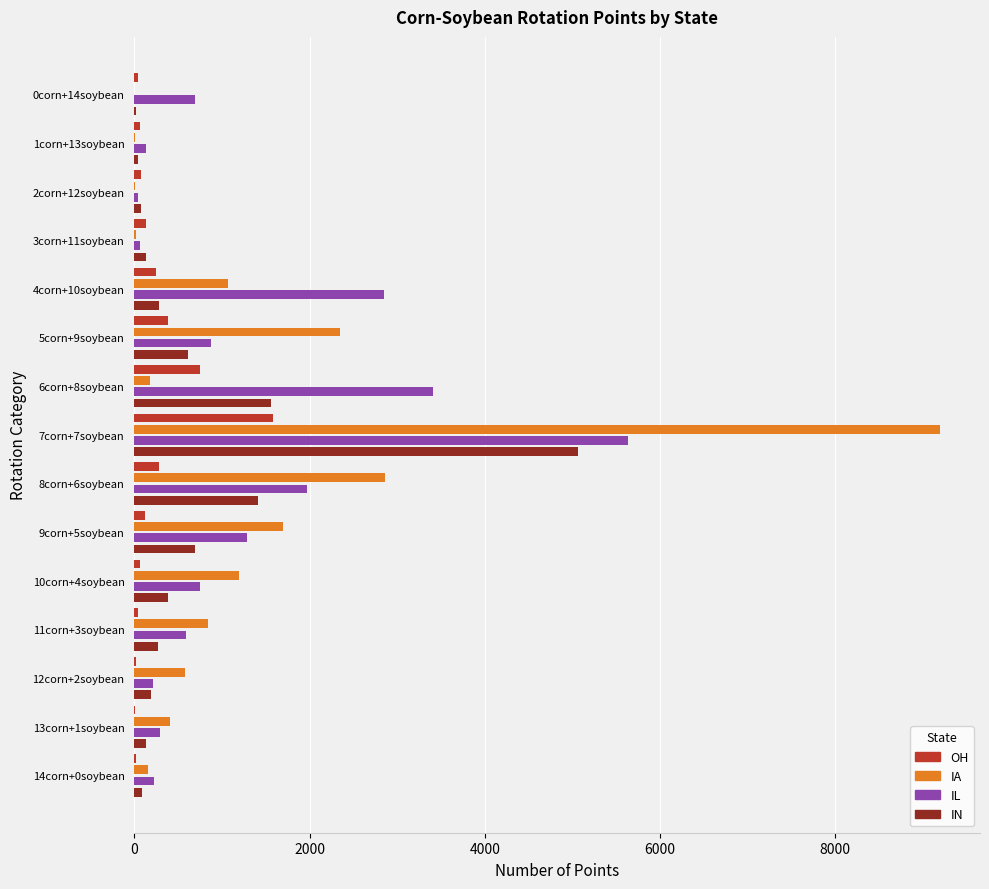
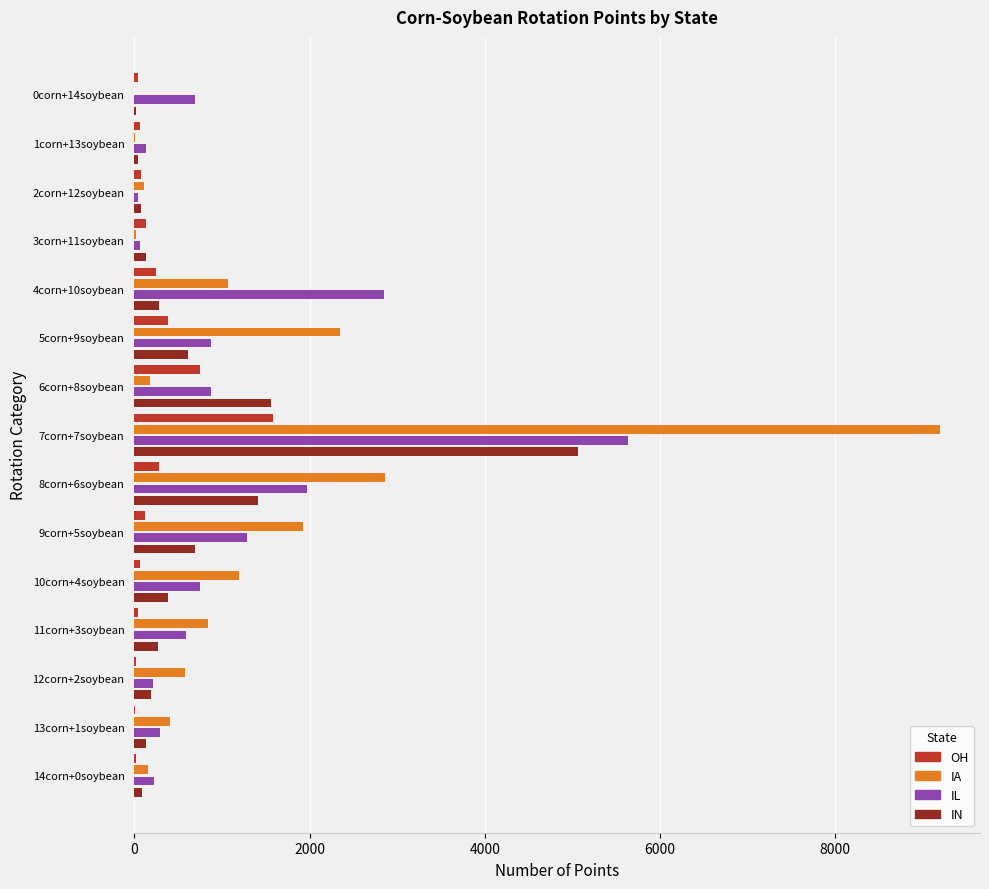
IA, 2corn+12soybean: 0 -> 100
IL, 6corn+8soybean: 3400 -> 900
IA, 9corn+5soybean: 1700 -> 1900
